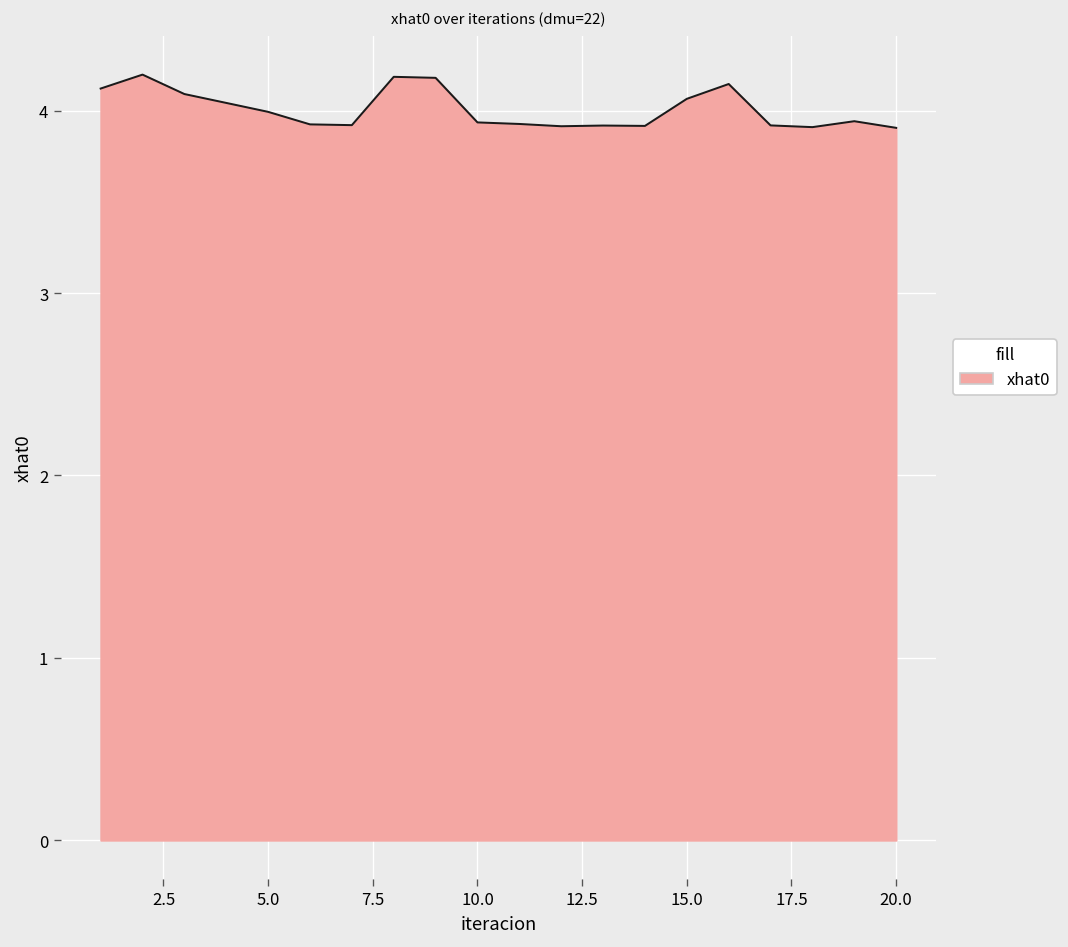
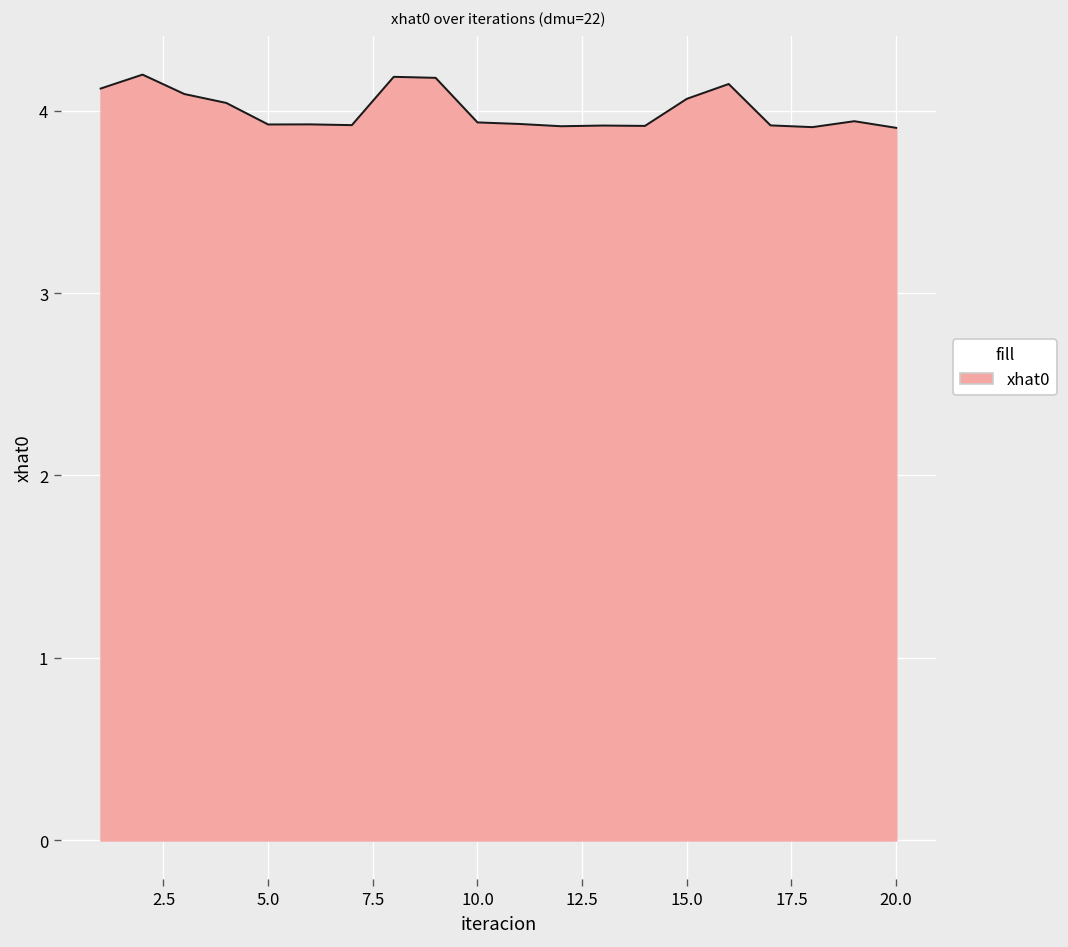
5.0: 3.99 -> 3.92
